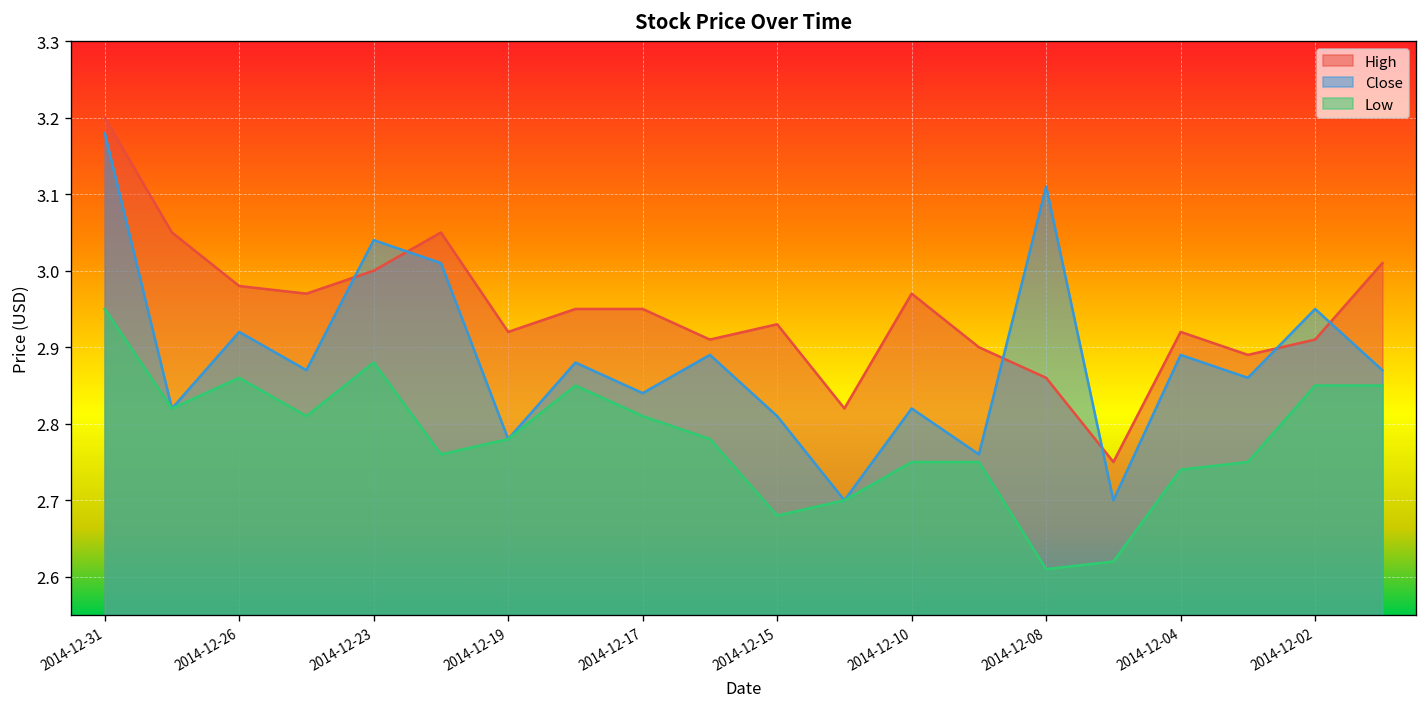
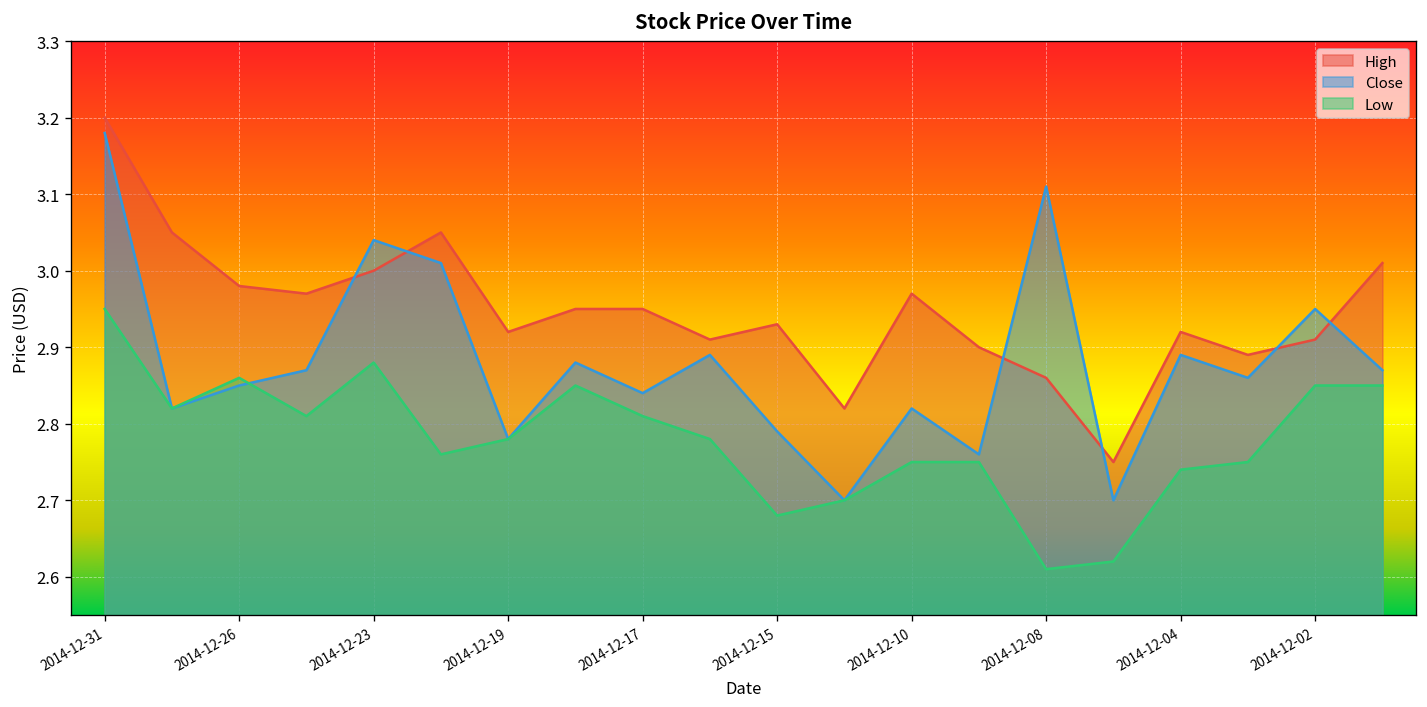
Close, 2014-12-26: 2.92 -> 2.85
Close, 2014-12-15: 2.81 -> 2.79
